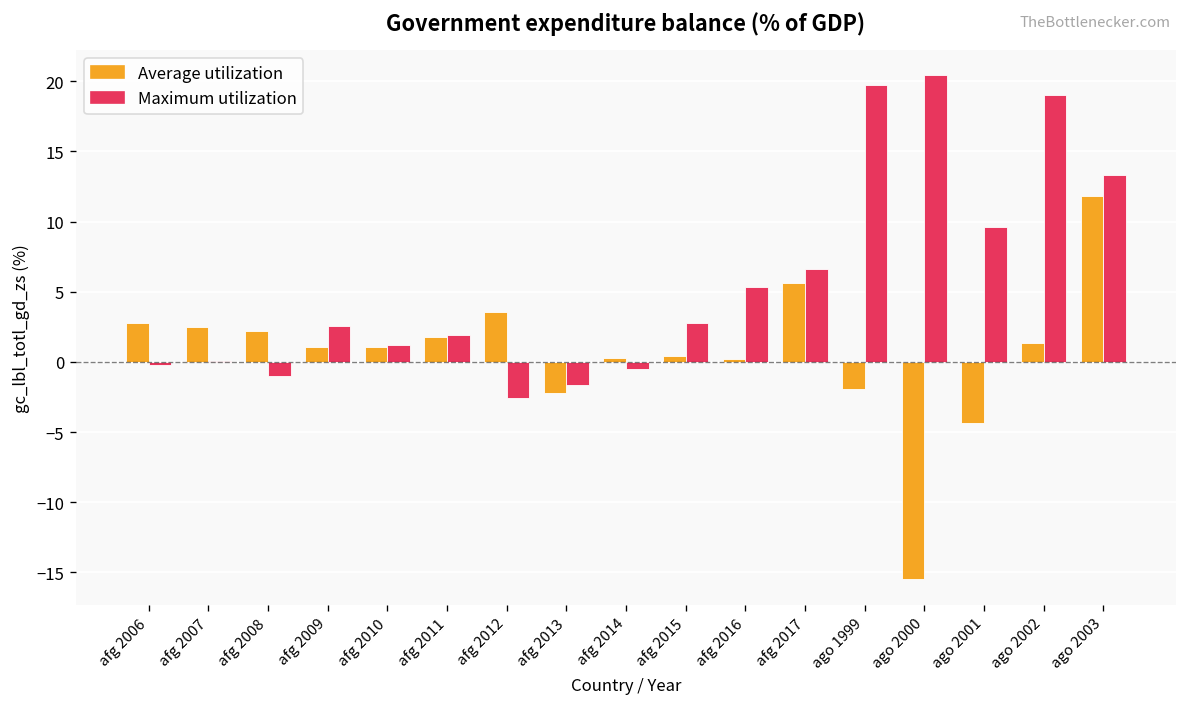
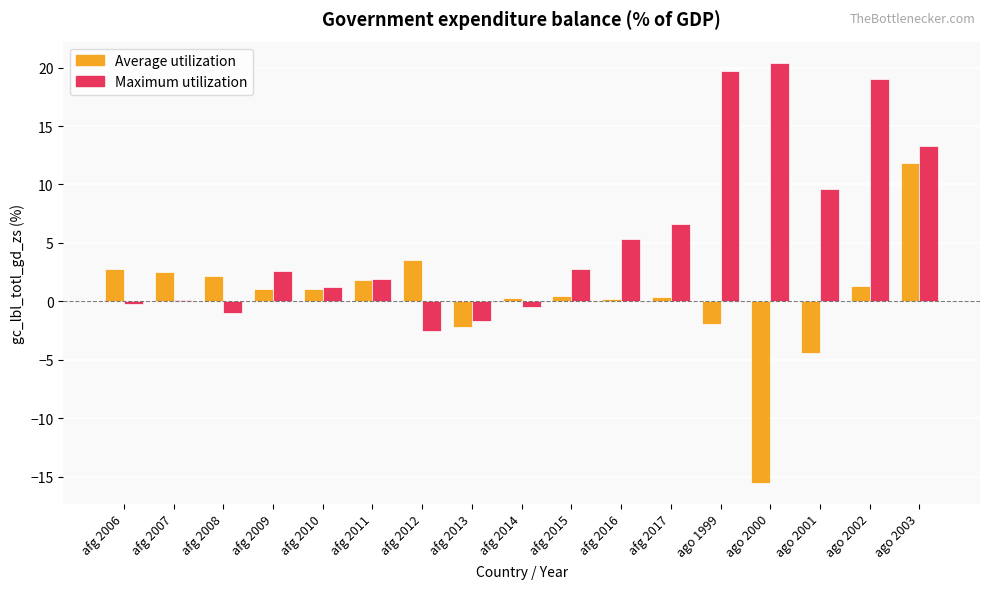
Average utilization, afg 2017: 5.6 -> 0.4
